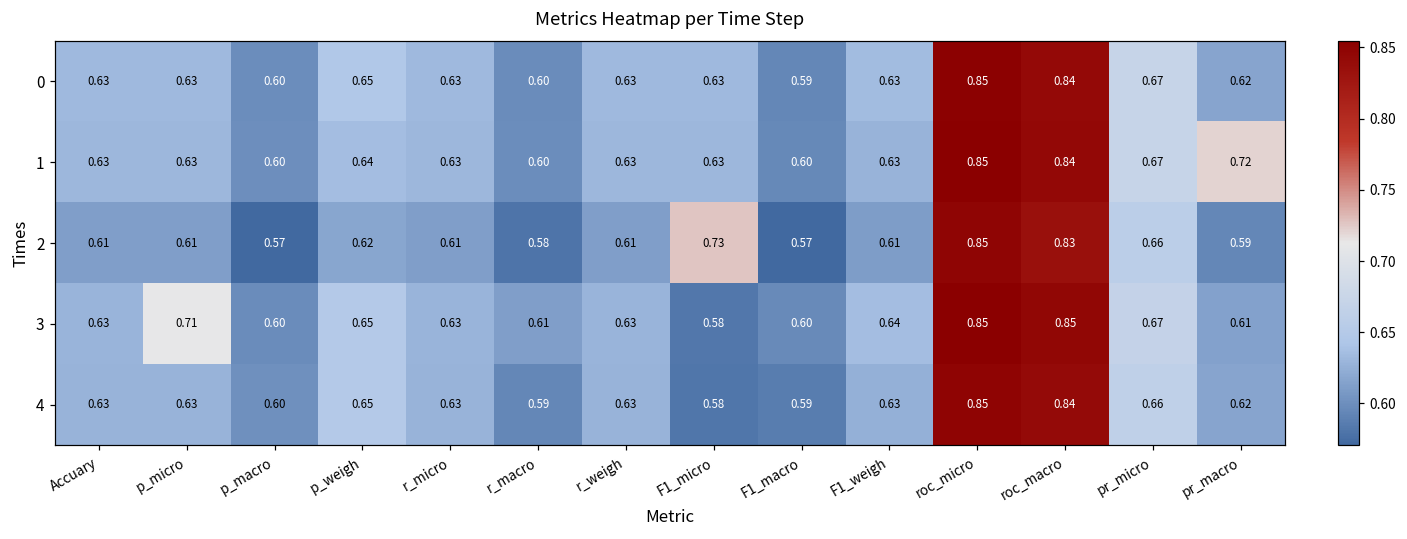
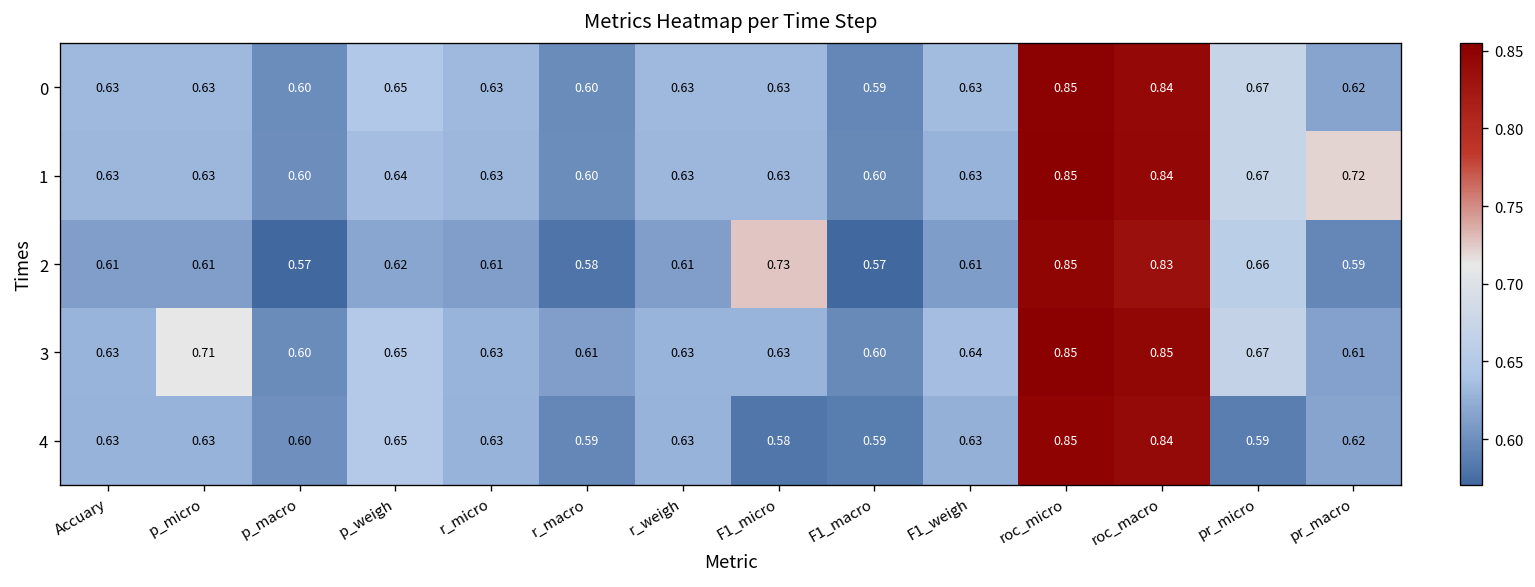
3, F1_micro: 0.58 -> 0.63
4, pr_micro: 0.66 -> 0.59
